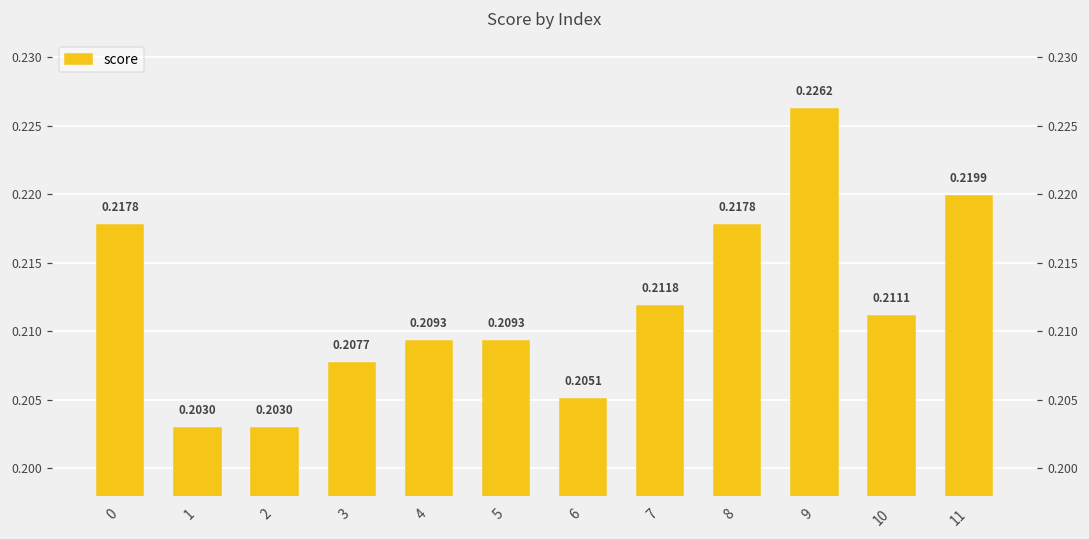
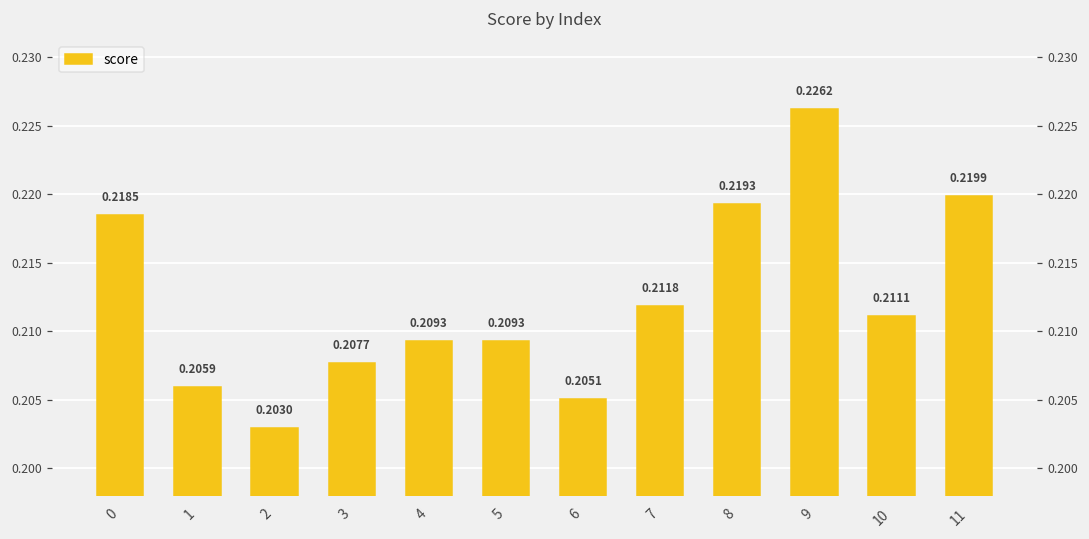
0: 0.2178 -> 0.2185
1: 0.2030 -> 0.2059
8: 0.2178 -> 0.2193
